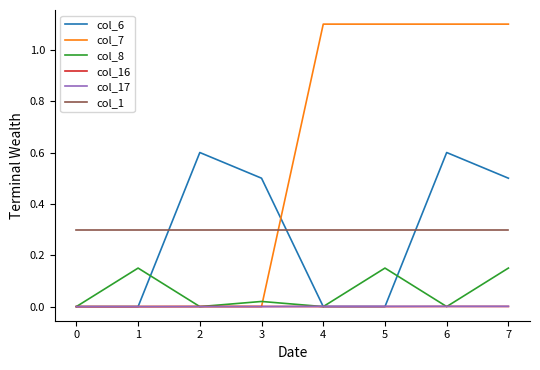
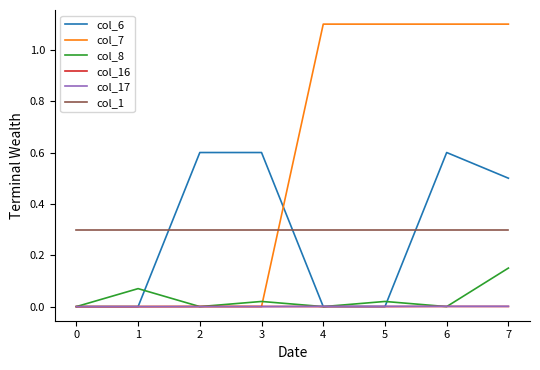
col_8, 1: 0.15 -> 0.07
col_6, 3: 0.5 -> 0.6
col_8, 5: 0.15 -> 0.02
